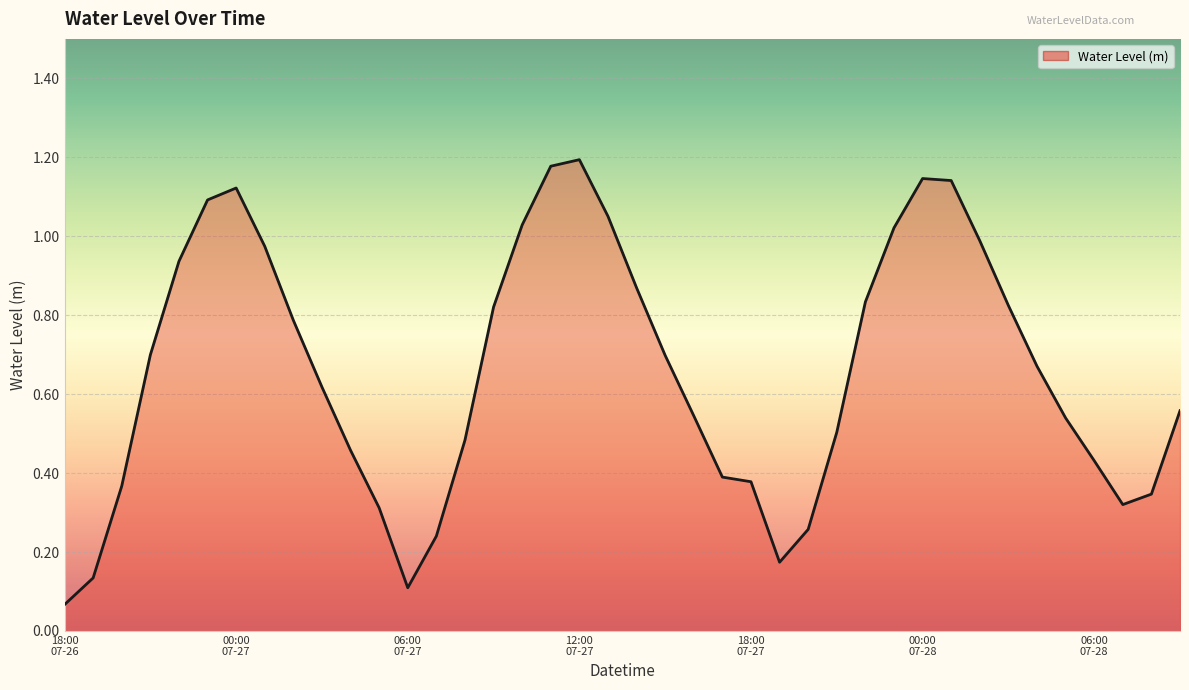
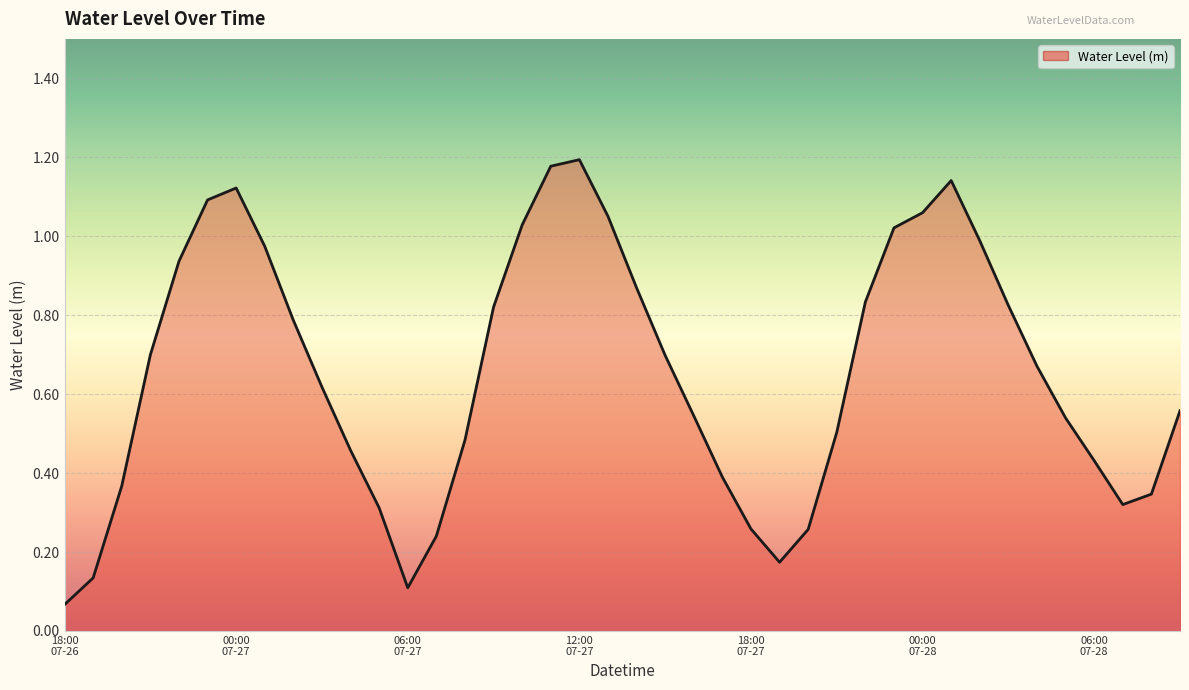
18:00 07-27: 0.38 -> 0.26
00:00 07-28: 1.15 -> 1.06
